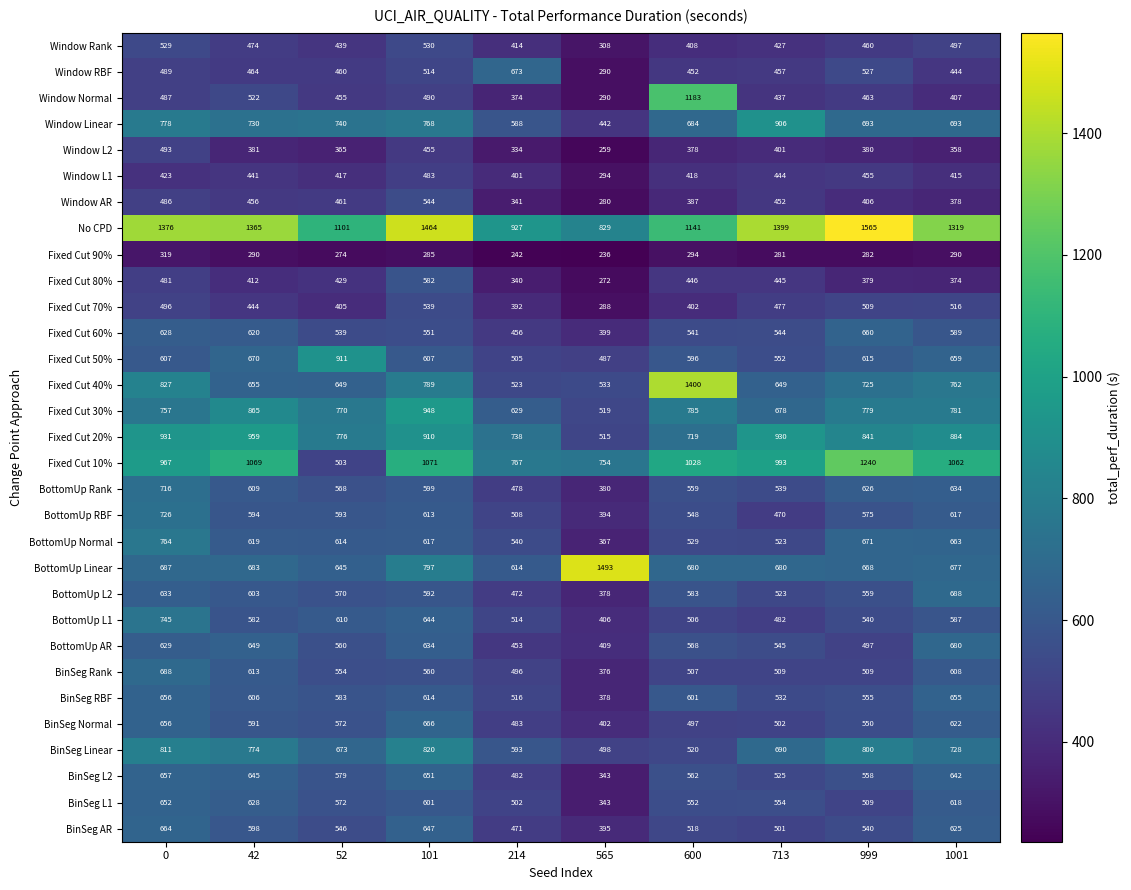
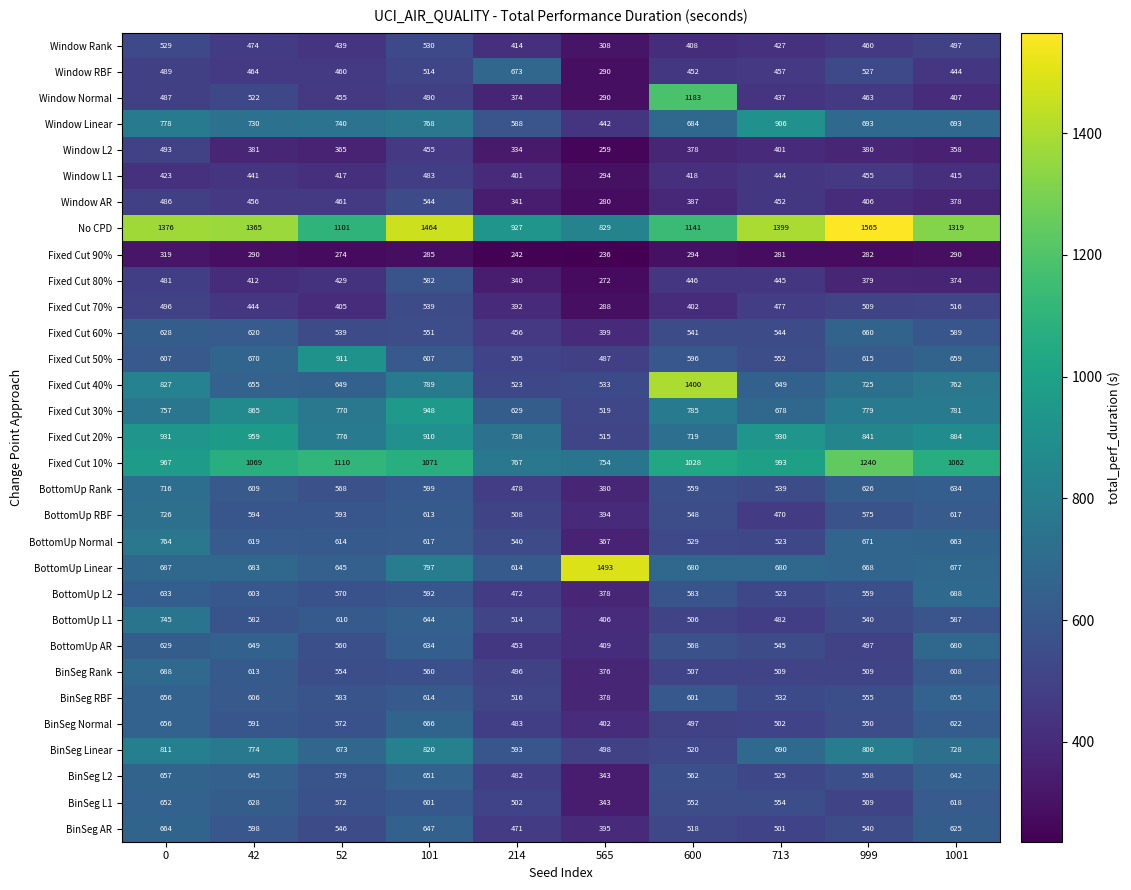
Fixed Cut 10%, 52: 503 -> 1110
